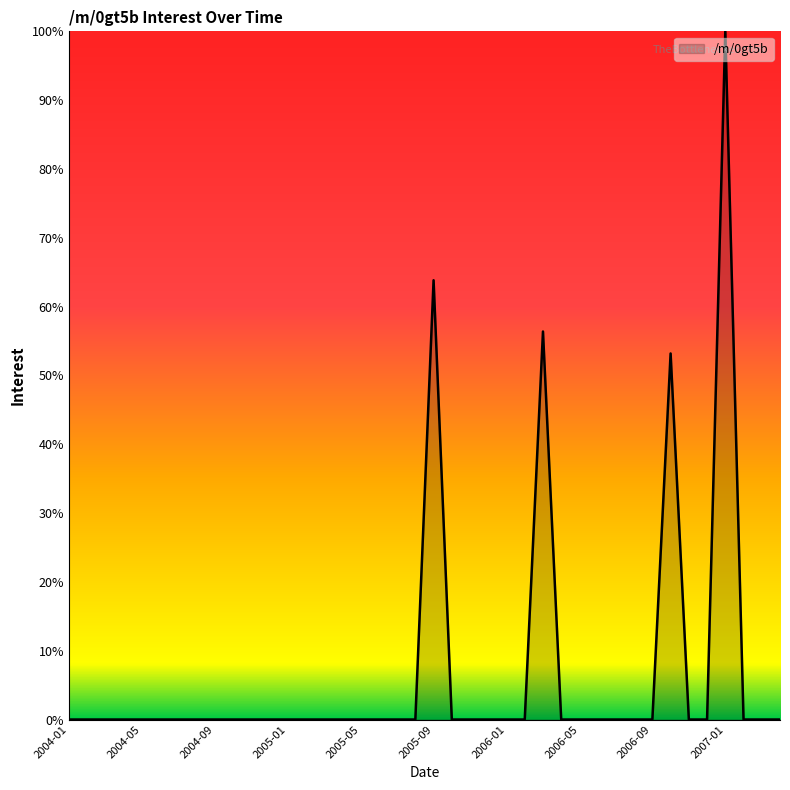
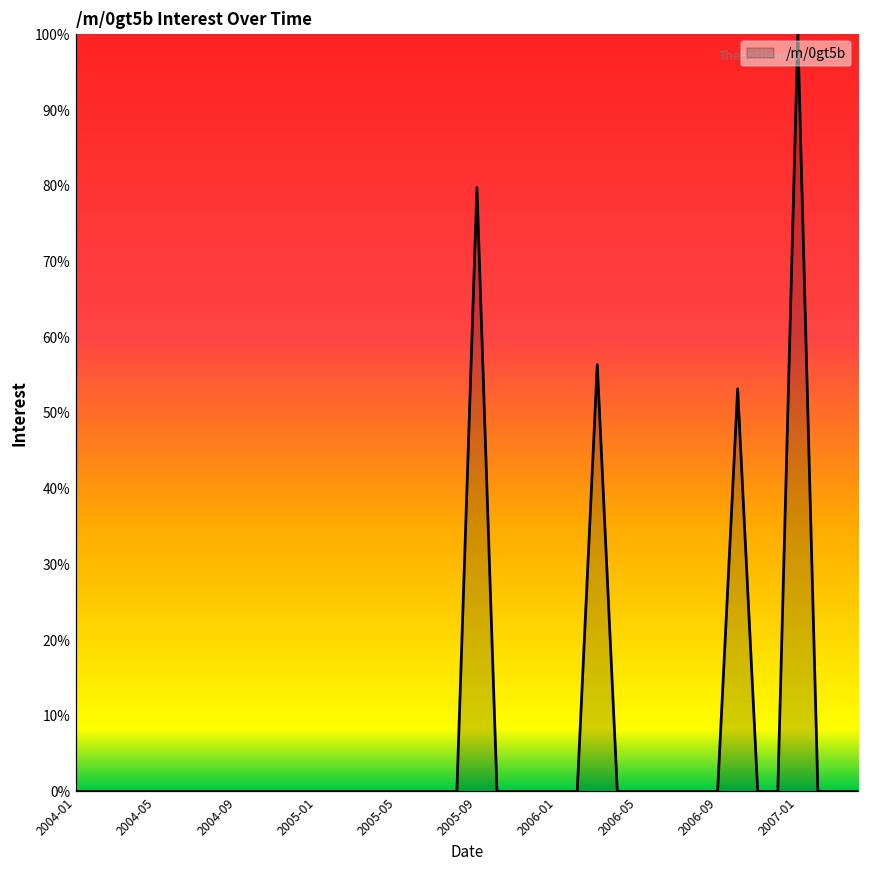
2005-09: 64% -> 80%
